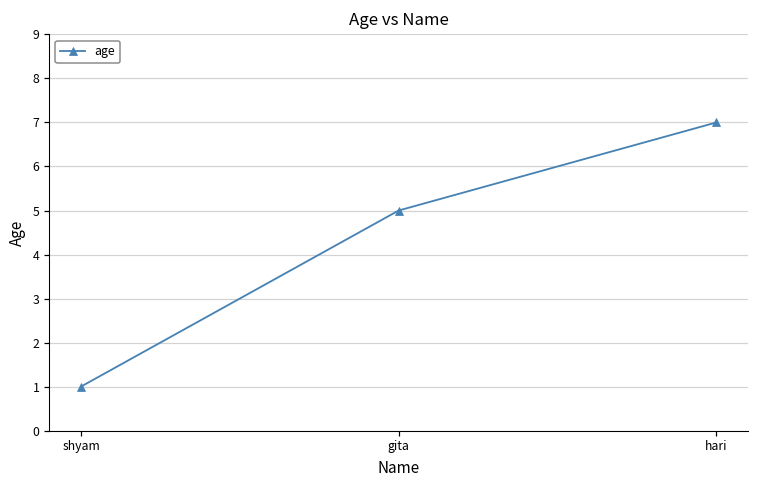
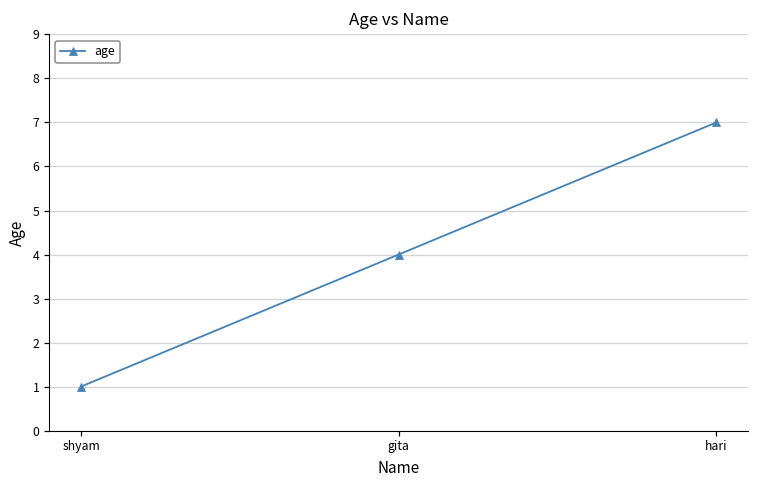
gita: 5 -> 4
